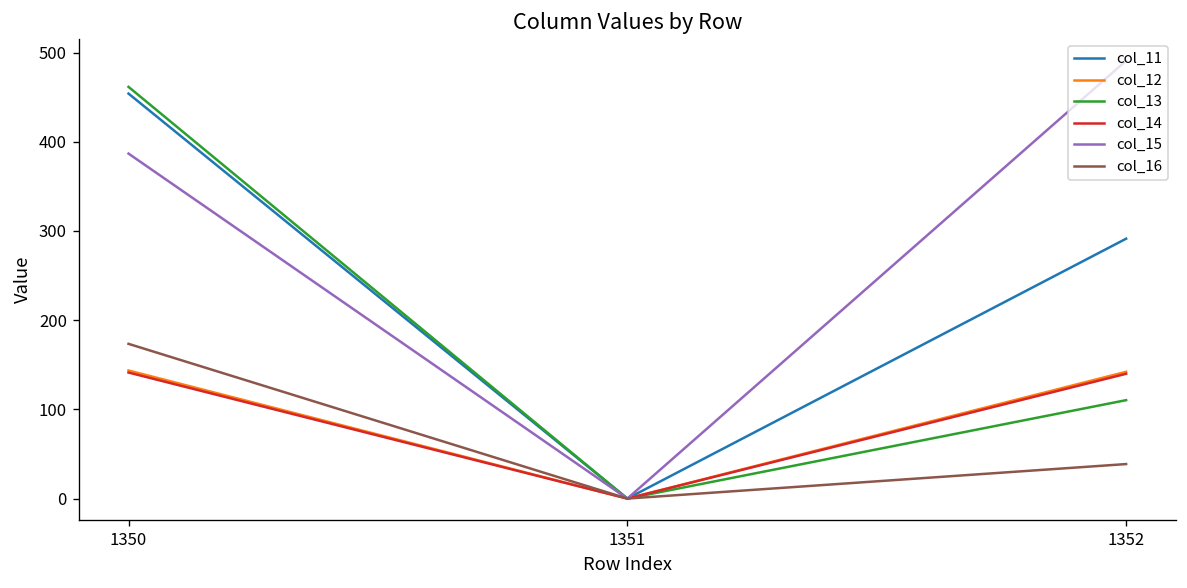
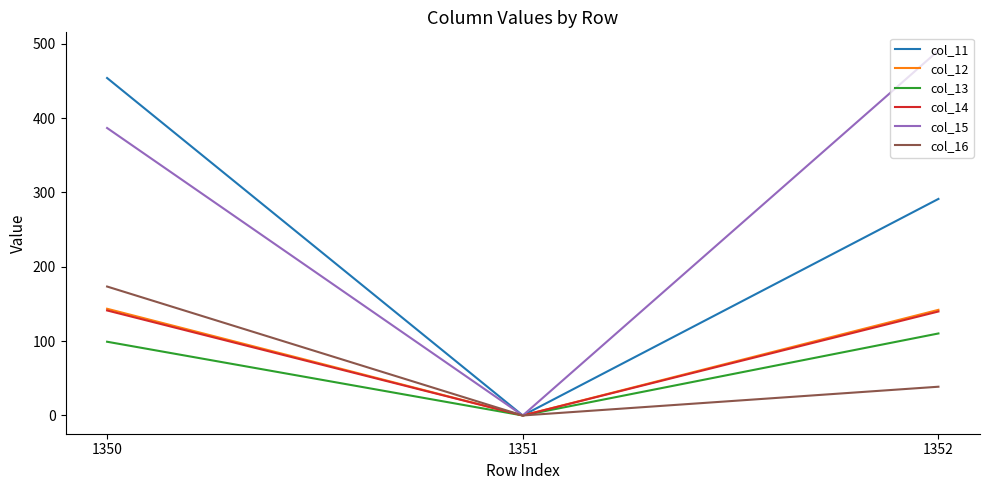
col_13, 1350: 460 -> 100
